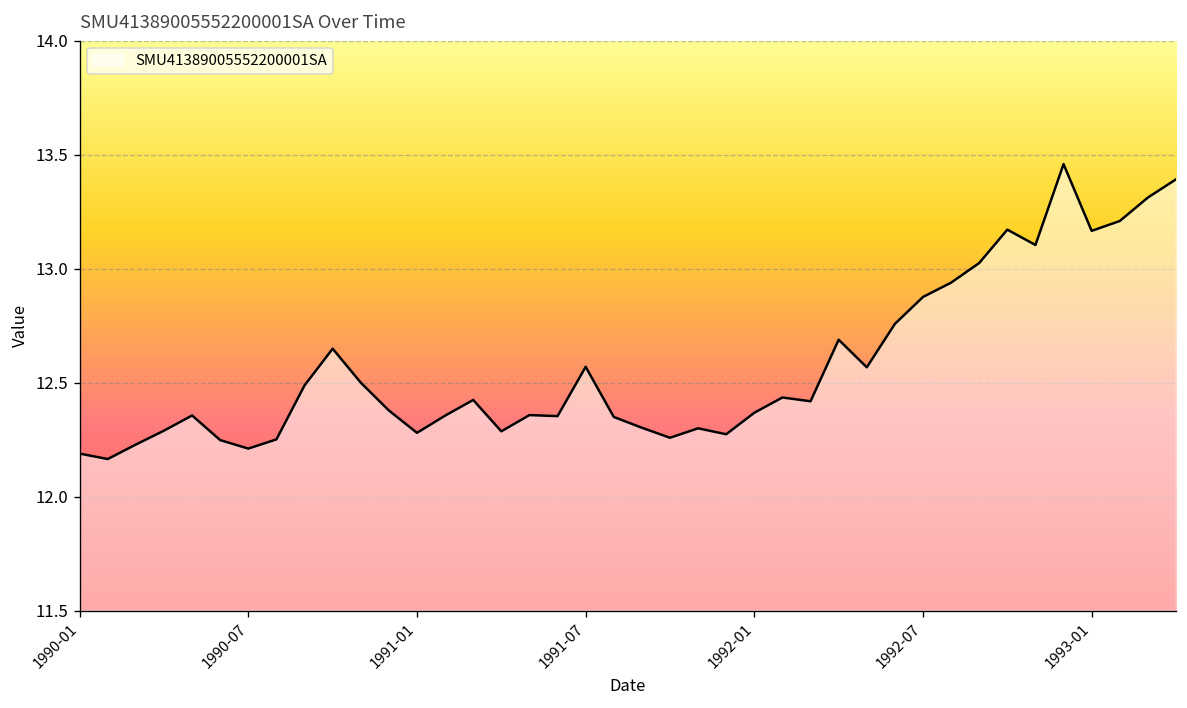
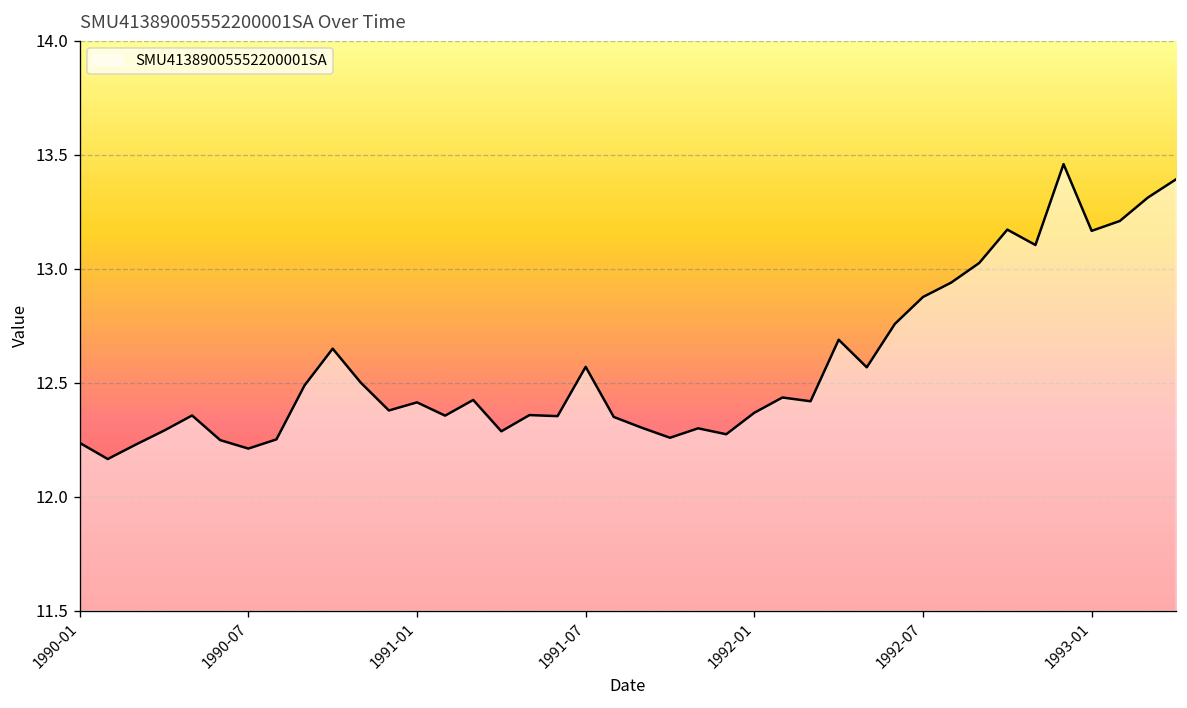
1990-01: 12.19 -> 12.24
1991-01: 12.28 -> 12.41
